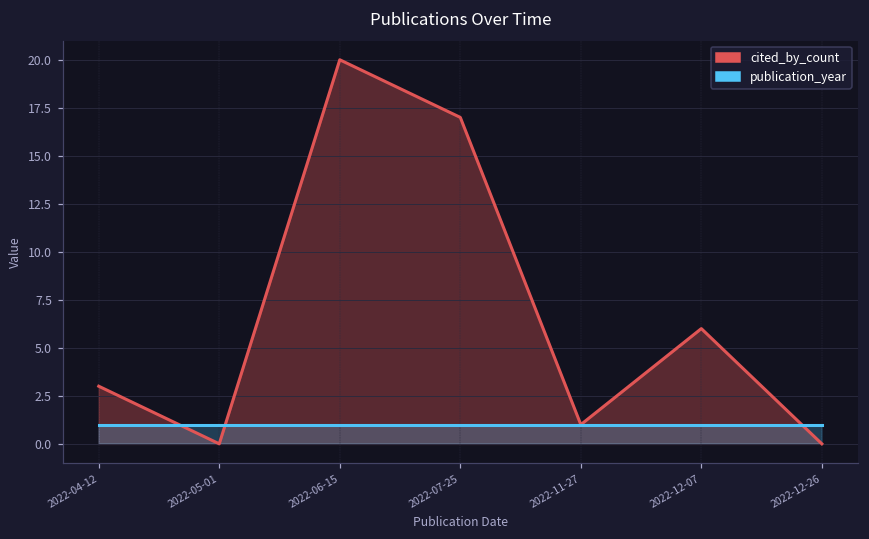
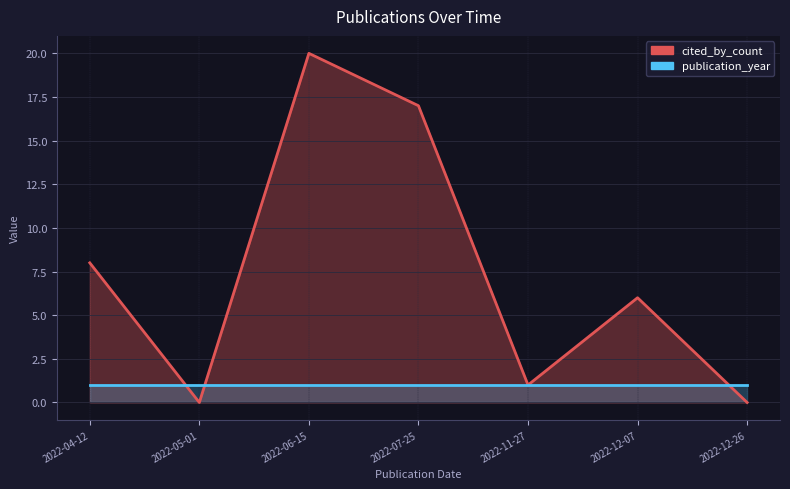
cited_by_count, 2022-04-12: 3 -> 8
